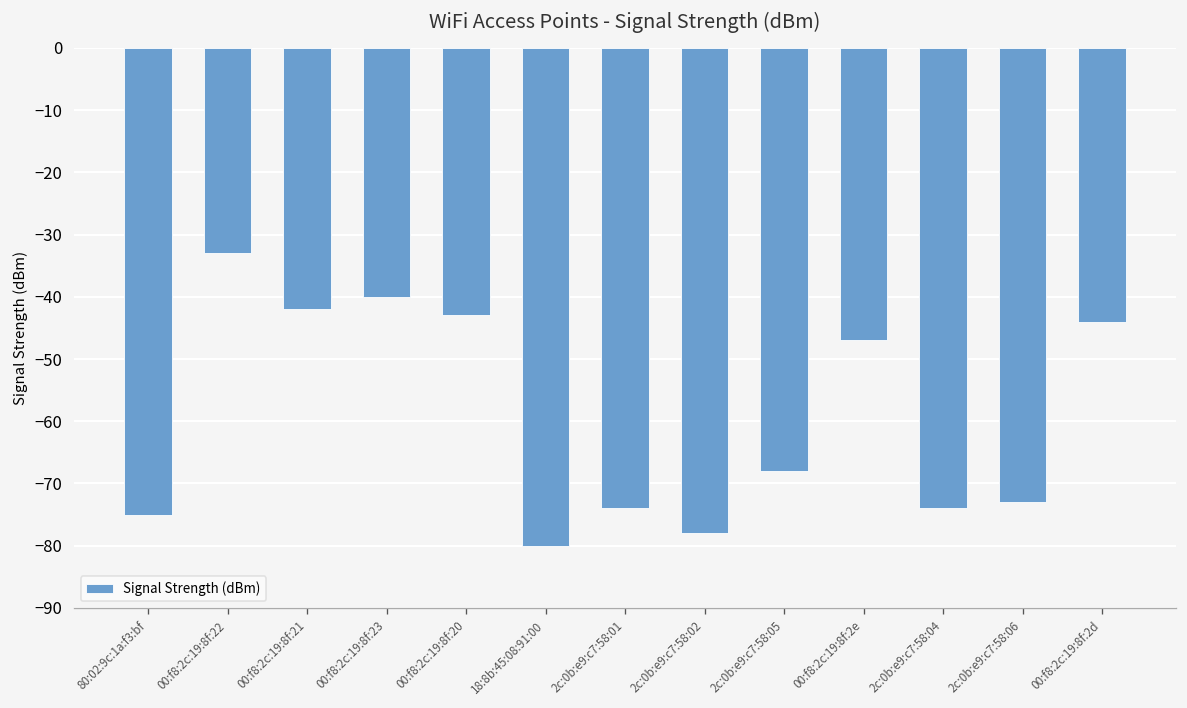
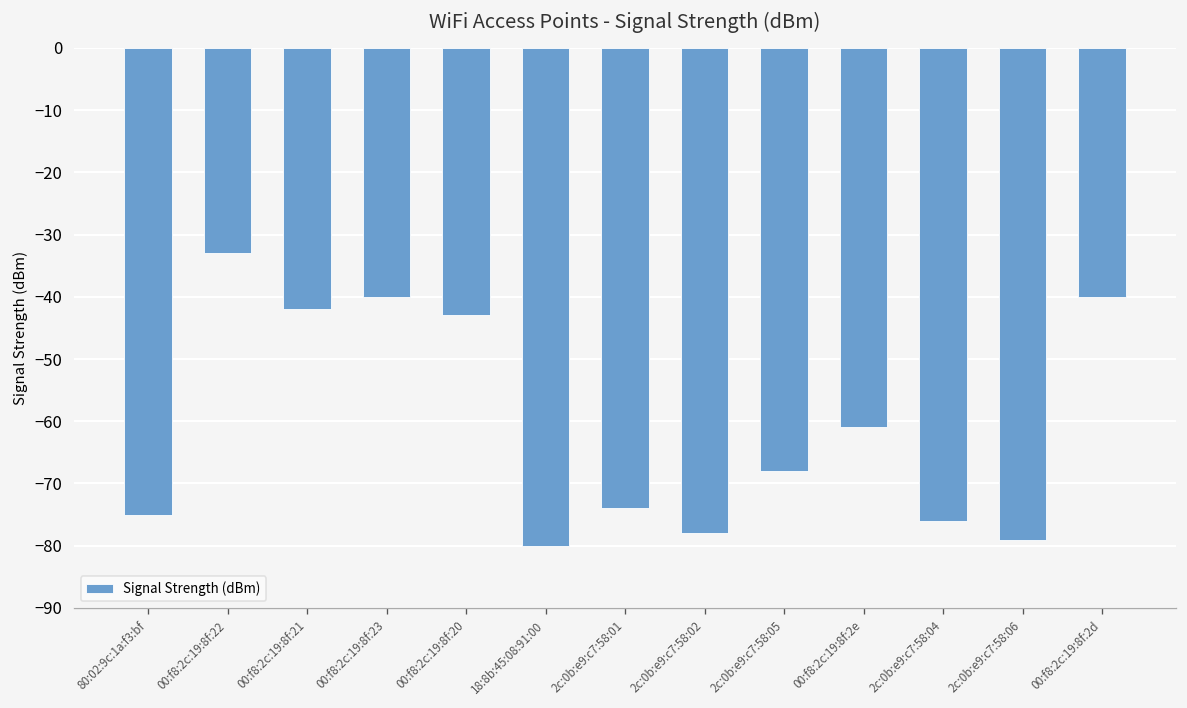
00:f8:2c:19:8f:2e: -47 -> -61
2c:0b:e9:c7:58:04: -74 -> -76
2c:0b:e9:c7:58:06: -73 -> -79
00:f8:2c:19:8f:2d: -44 -> -40
